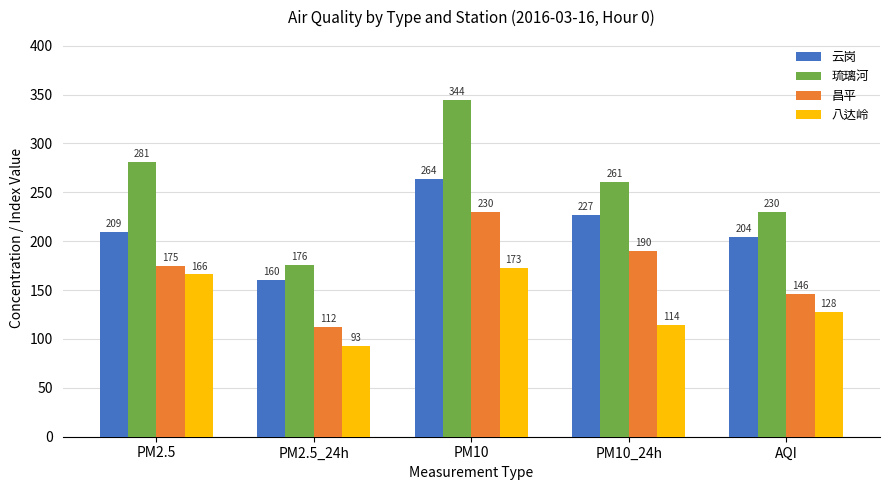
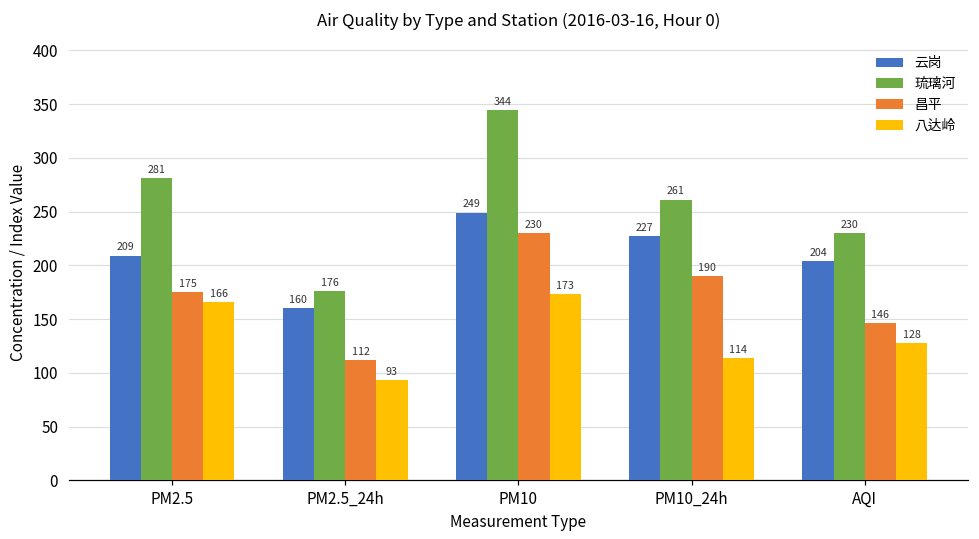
云岗, PM10: 264 -> 249
